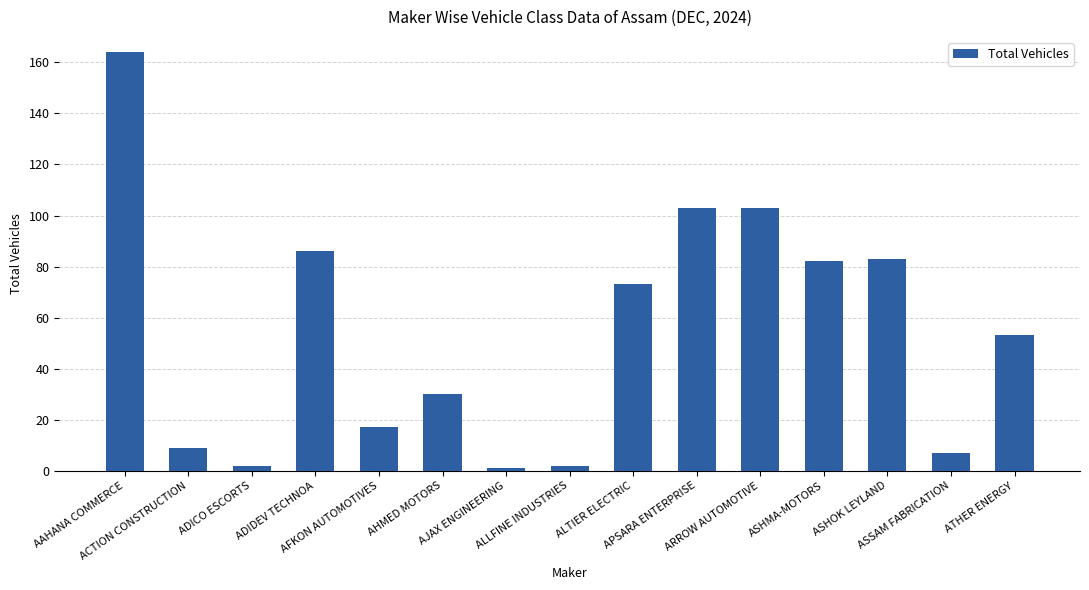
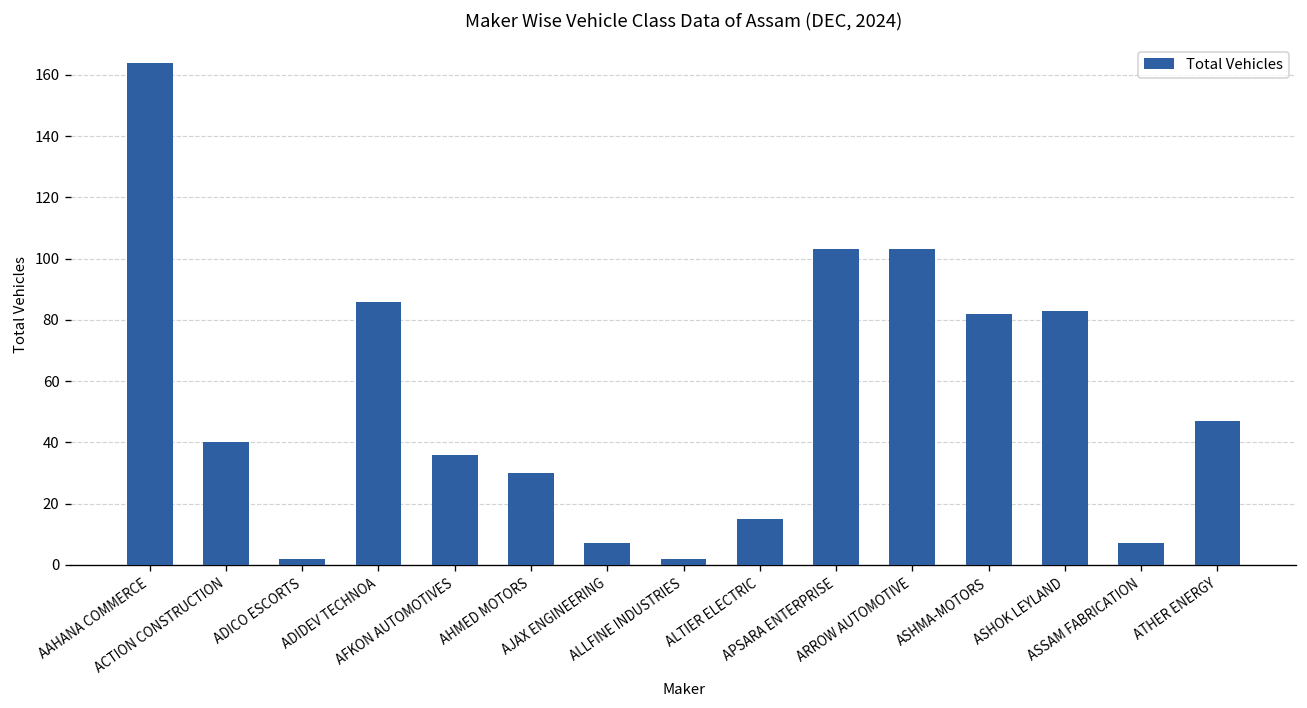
ACTION CONSTRUCTION: 9 -> 40
AFKON AUTOMOTIVES: 17 -> 36
AJAX ENGINEERING: 1 -> 7
ALTIER ELECTRIC: 73 -> 15
ATHER ENERGY: 53 -> 47
